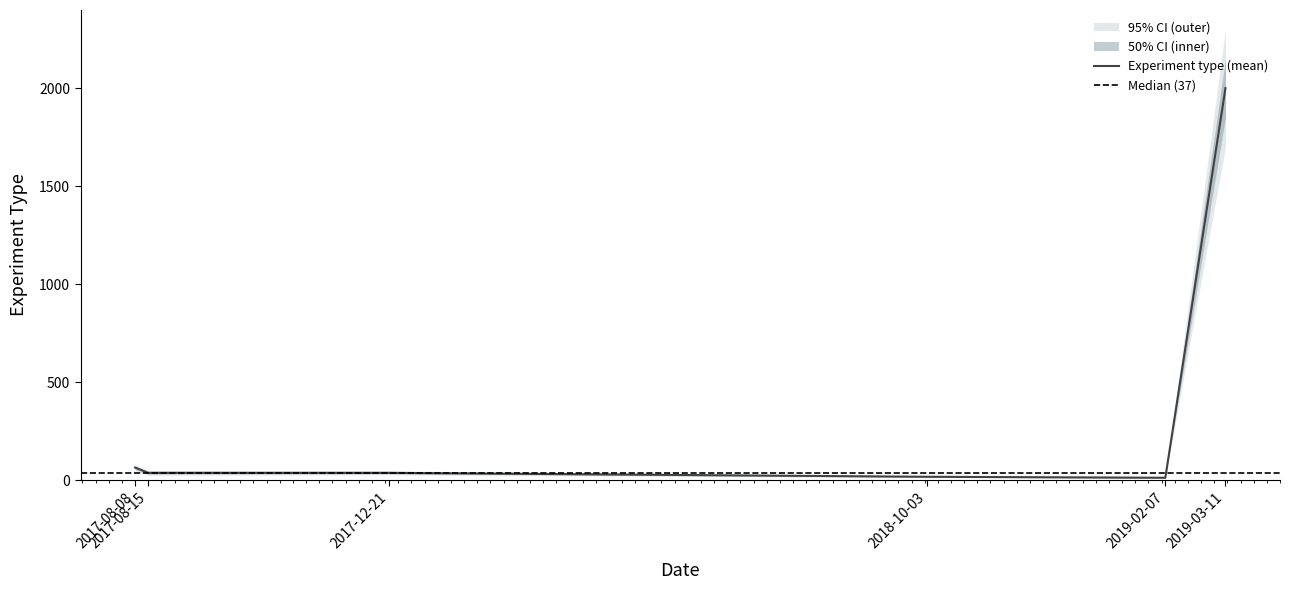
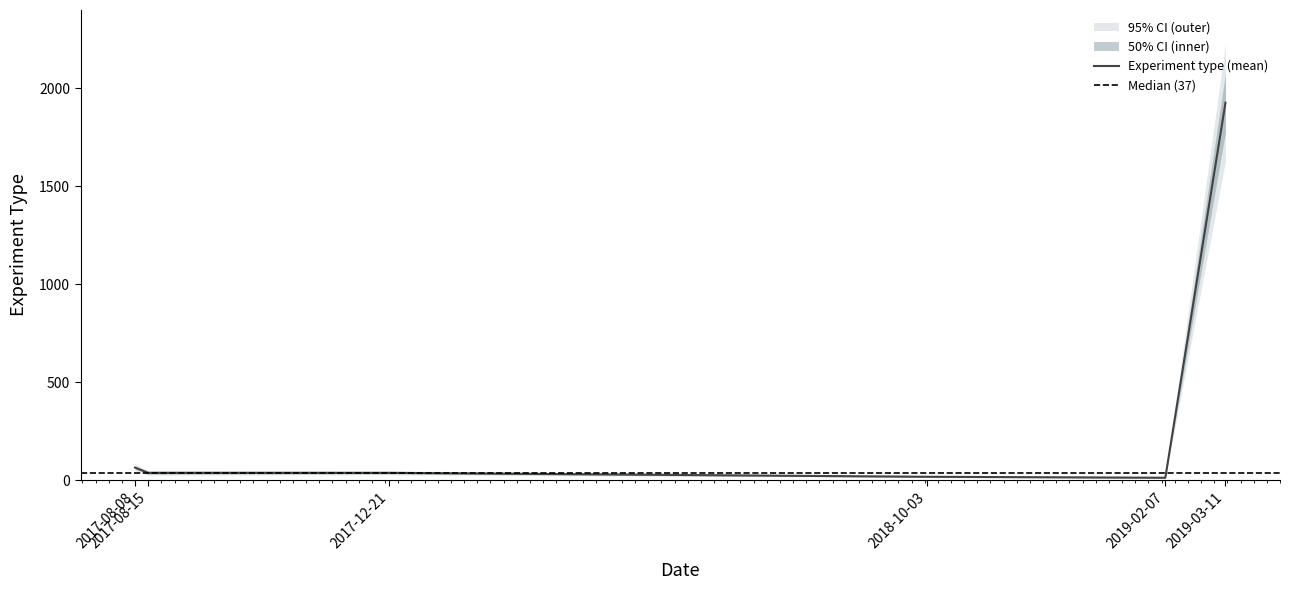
Experiment type (mean), 2019-03-11: 2000 -> 1930
